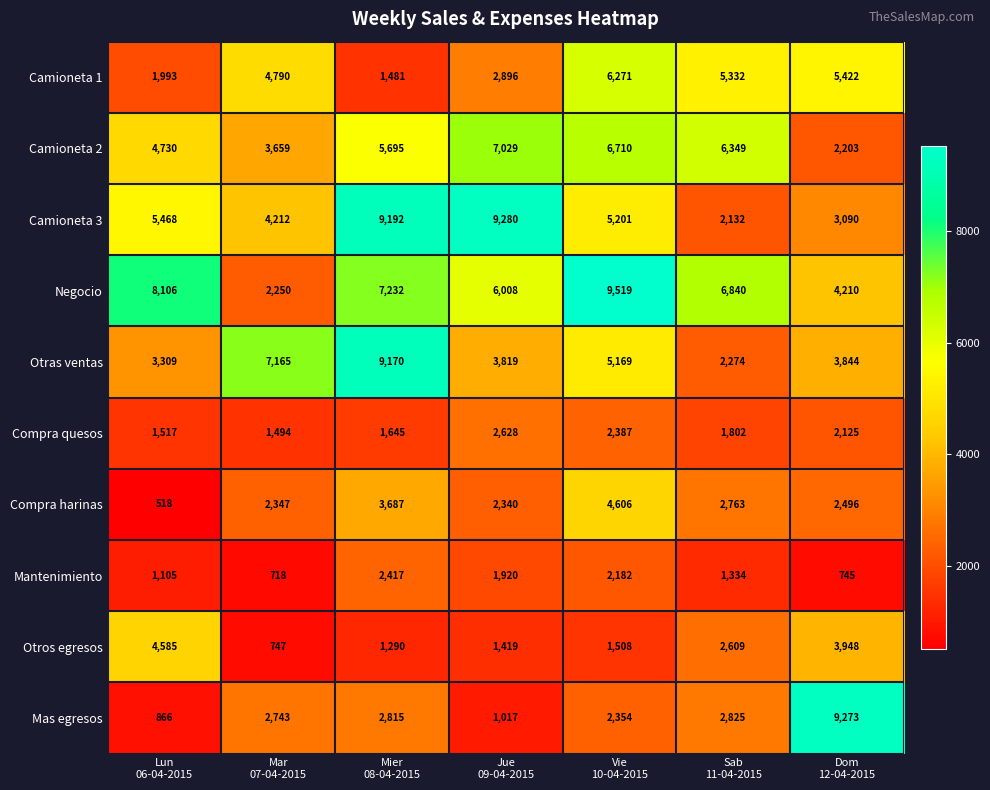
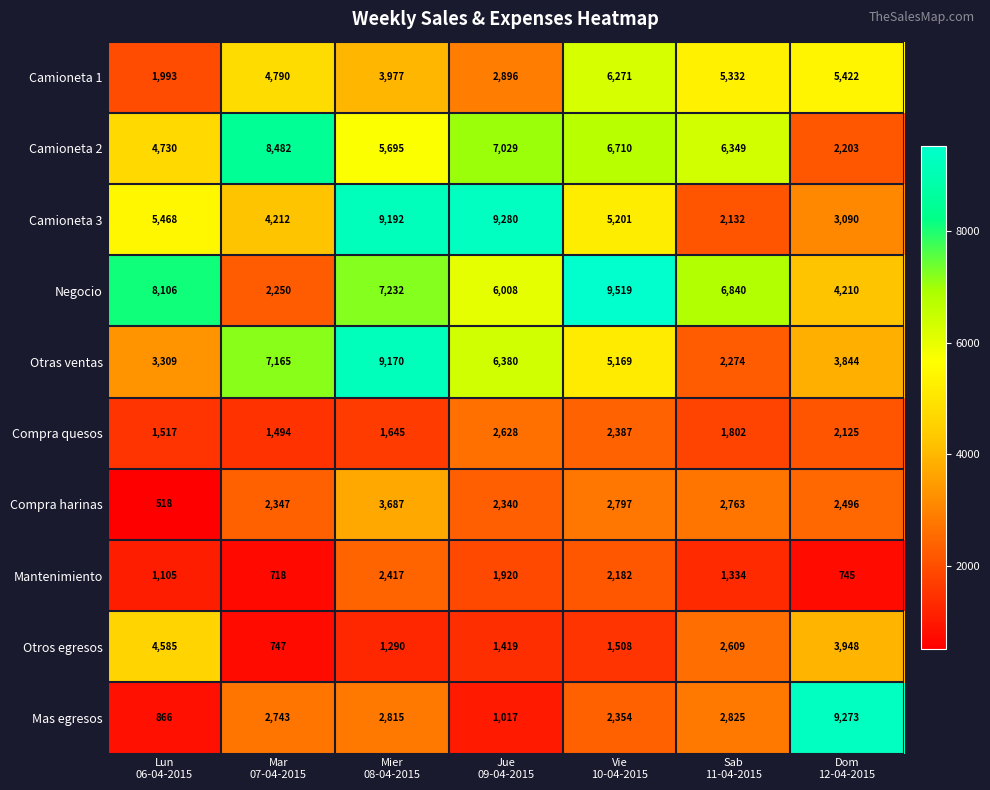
Camioneta 1, Mier 08-04-2015: 1,481 -> 3,977
Camioneta 2, Mar 07-04-2015: 3,659 -> 8,482
Otras ventas, Jue 09-04-2015: 3,819 -> 6,380
Compra harinas, Vie 10-04-2015: 4,606 -> 2,797
